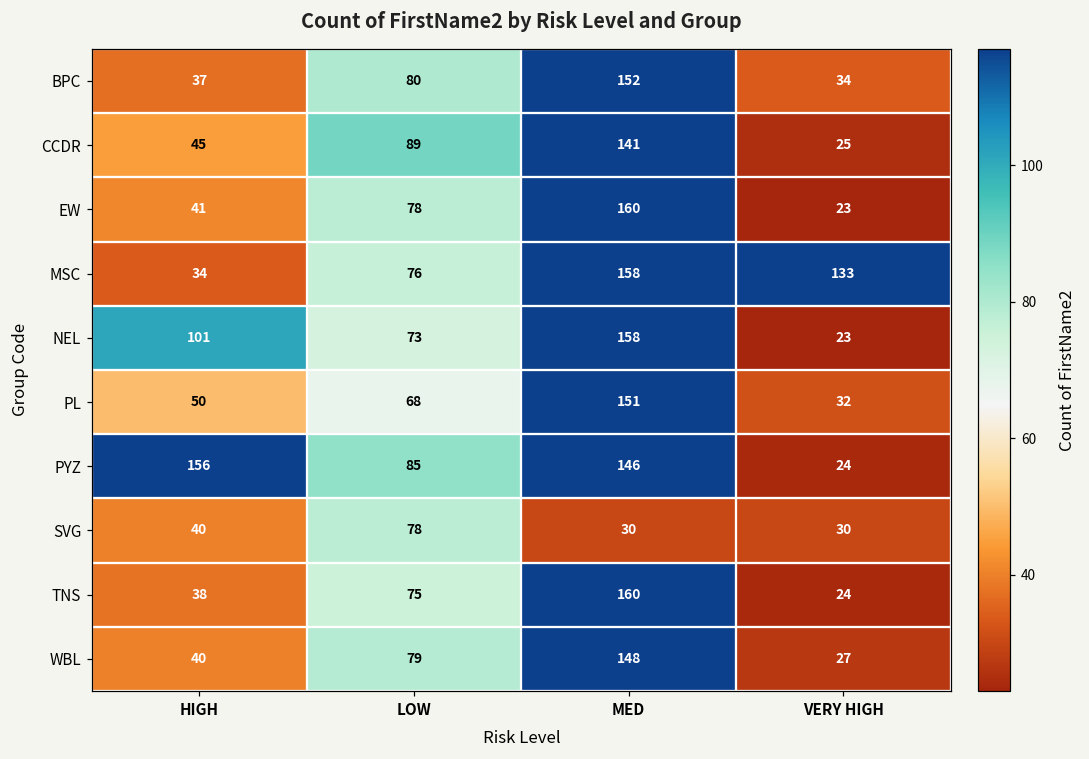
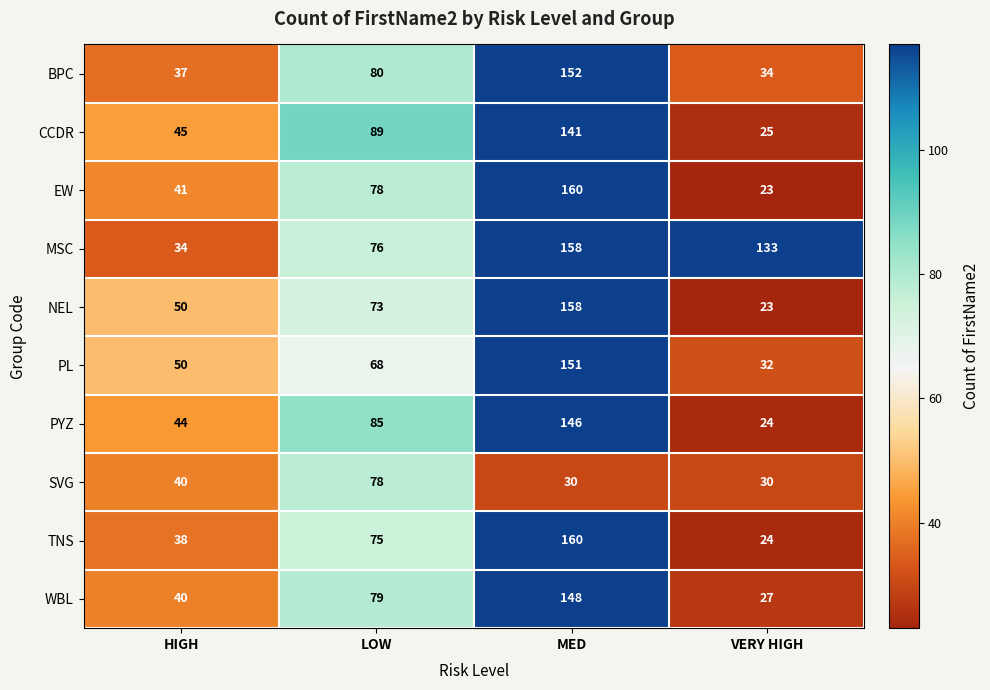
NEL, HIGH: 101 -> 50
PYZ, HIGH: 156 -> 44
